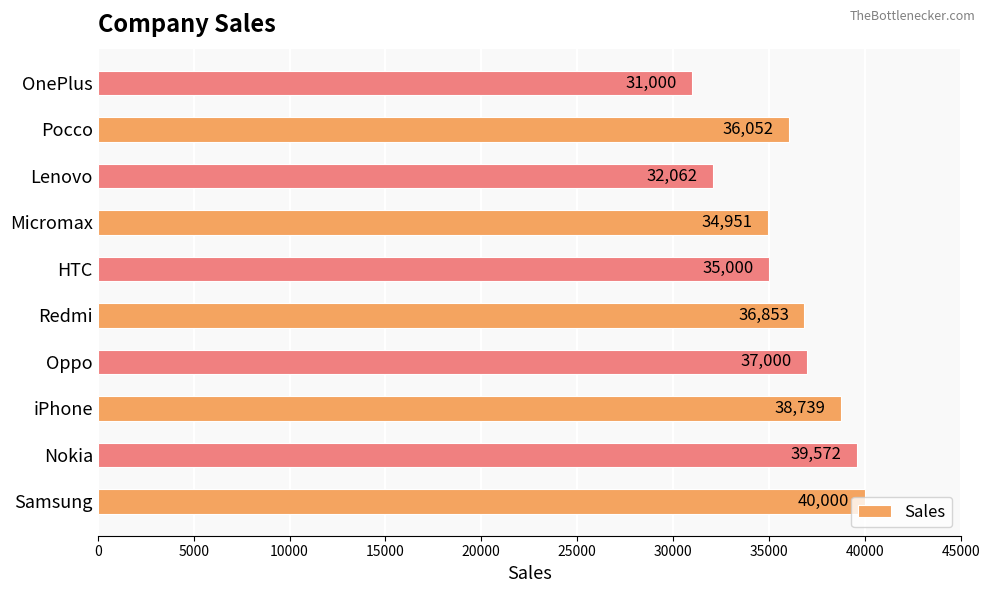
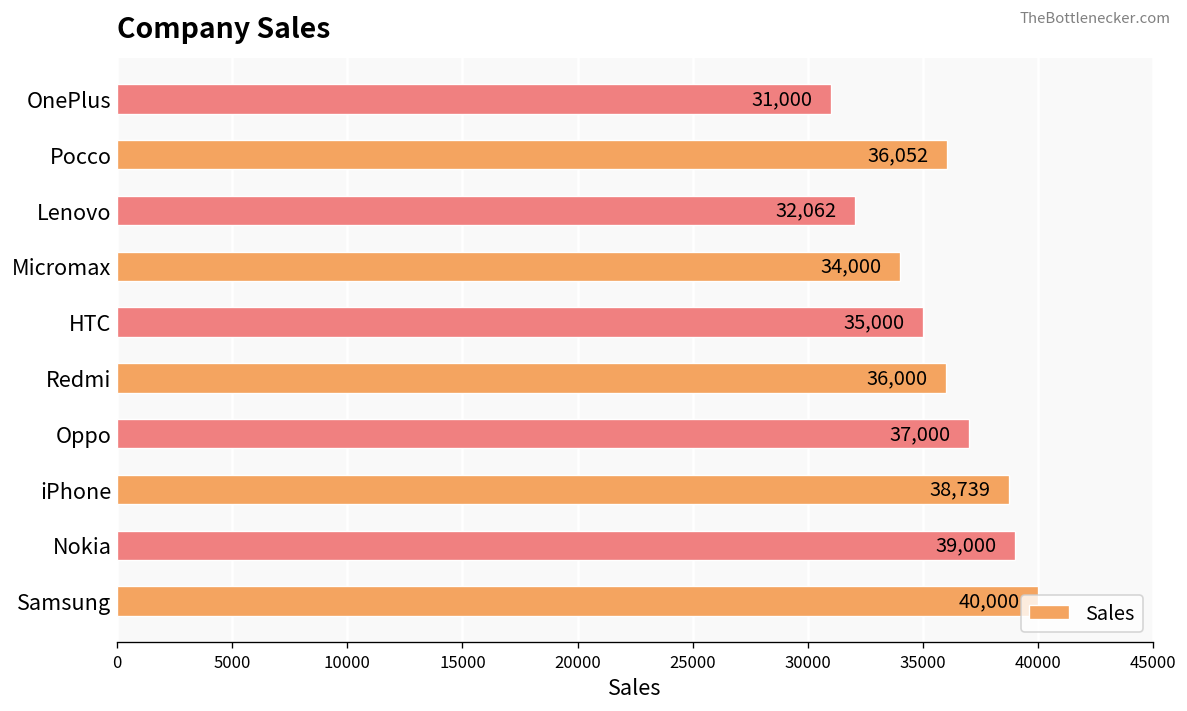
Micromax: 34,951 -> 34,000
Redmi: 36,853 -> 36,000
Nokia: 39,572 -> 39,000
